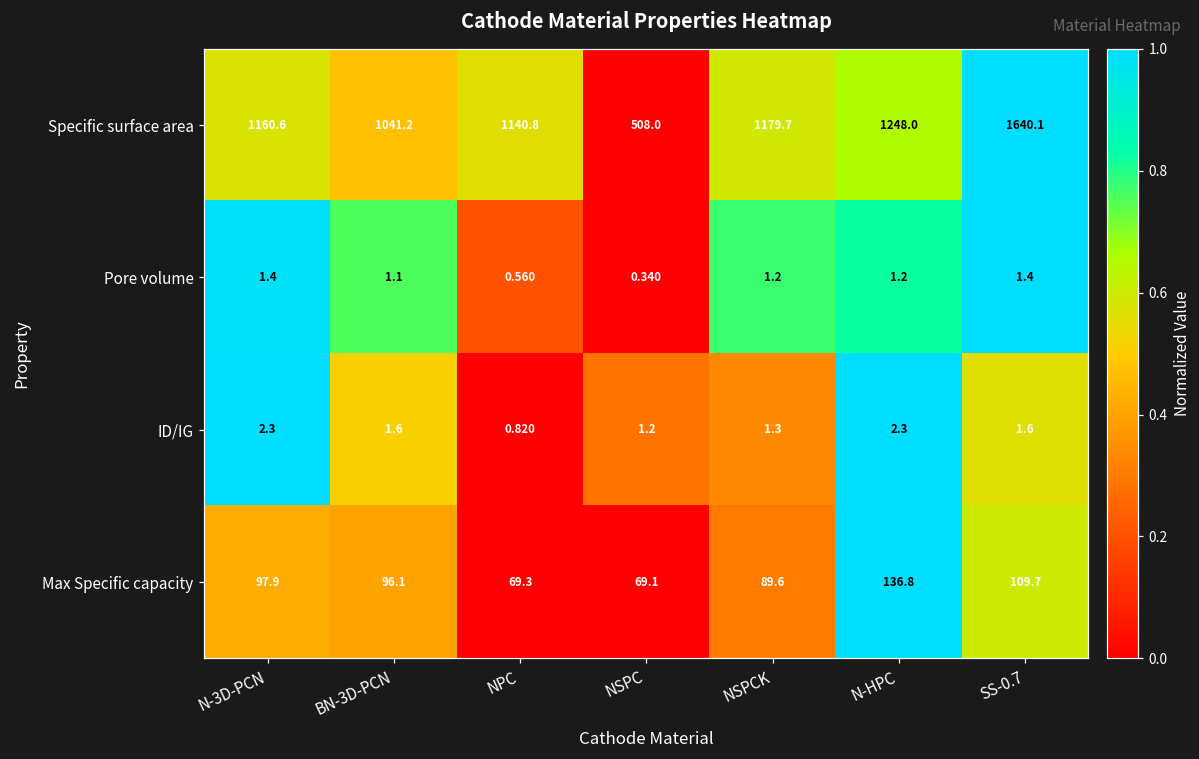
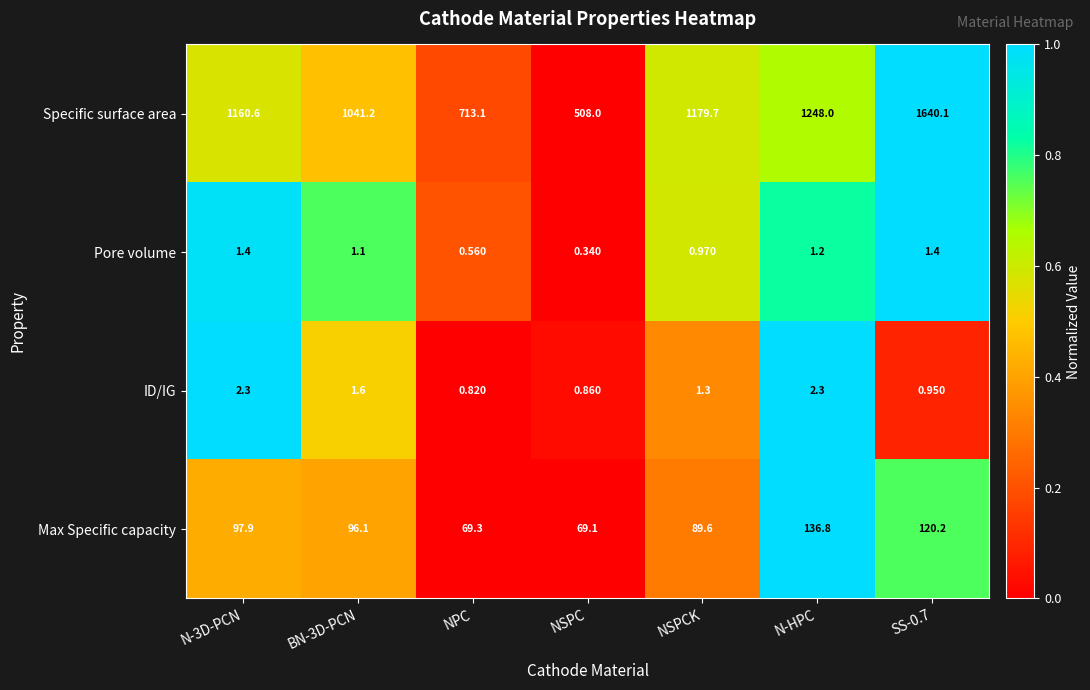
Specific surface area, NPC: 1140.8 -> 713.1
Pore volume, NSPCK: 1.2 -> 0.970
ID/IG, NSPC: 1.2 -> 0.860
ID/IG, SS-0.7: 1.6 -> 0.950
Max Specific capacity, SS-0.7: 109.7 -> 120.2
